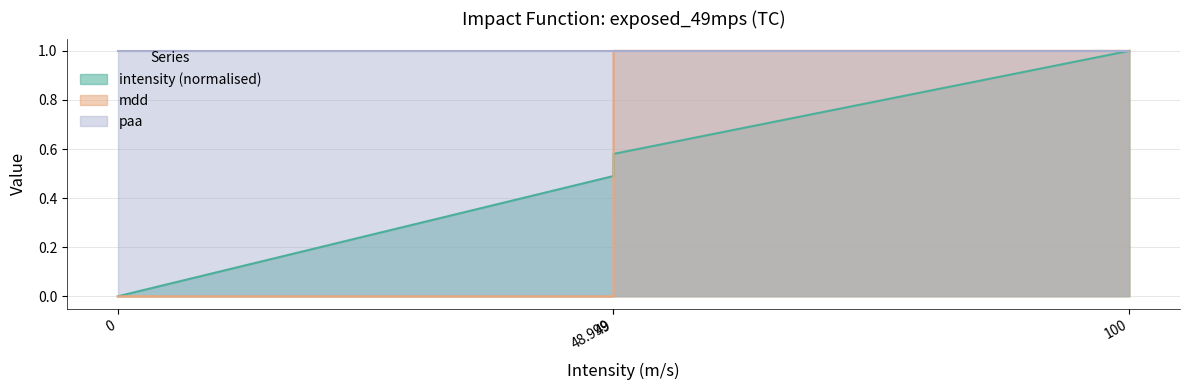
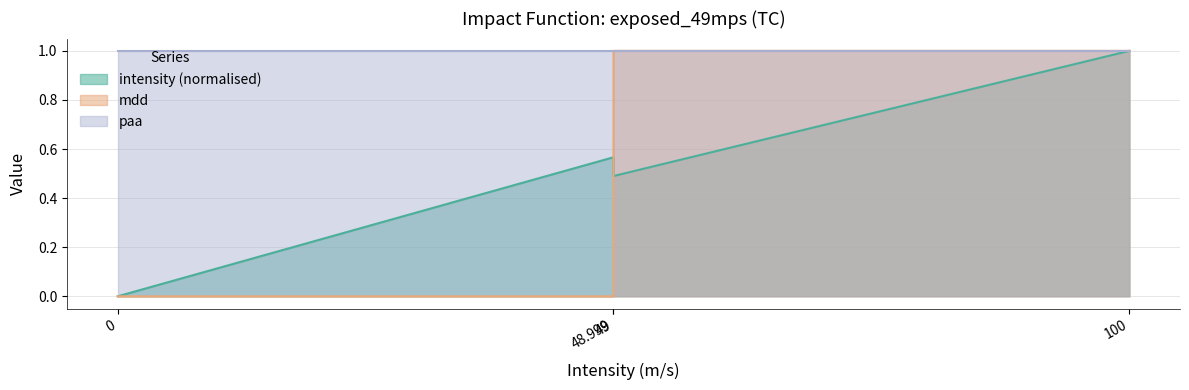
intensity (normalised), 48.999: 0.49 -> 0.57
intensity (normalised), 49: 0.58 -> 0.49
